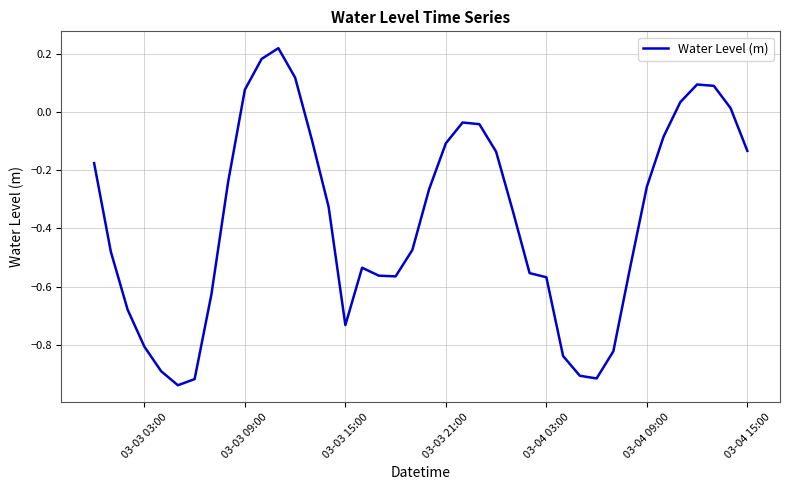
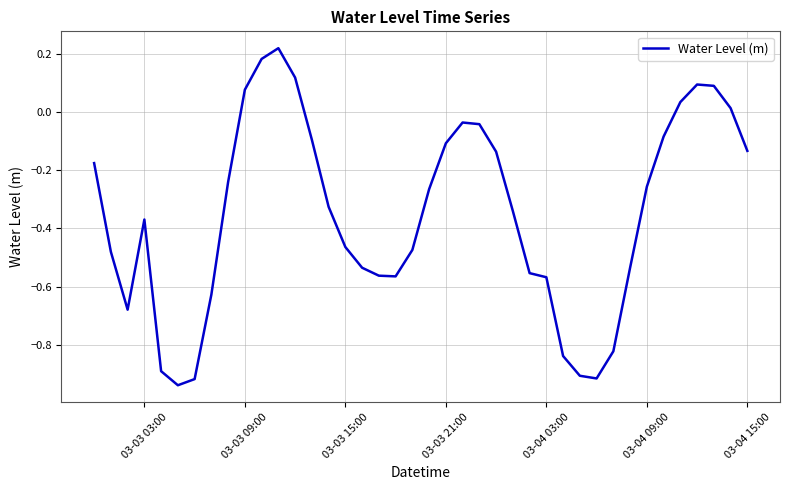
03-03 03:00: -0.81 -> -0.37
03-03 15:00: -0.73 -> -0.46
